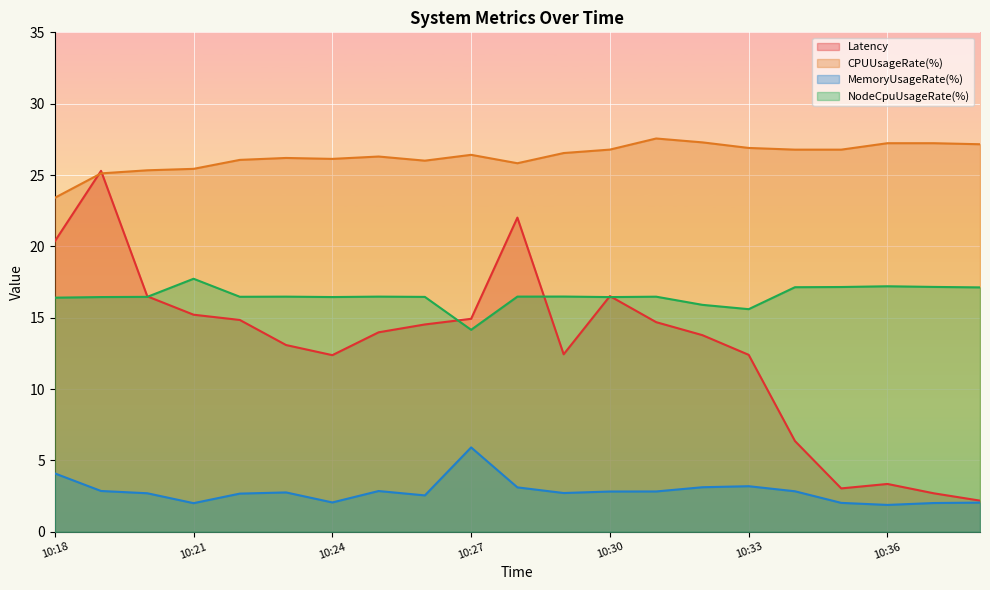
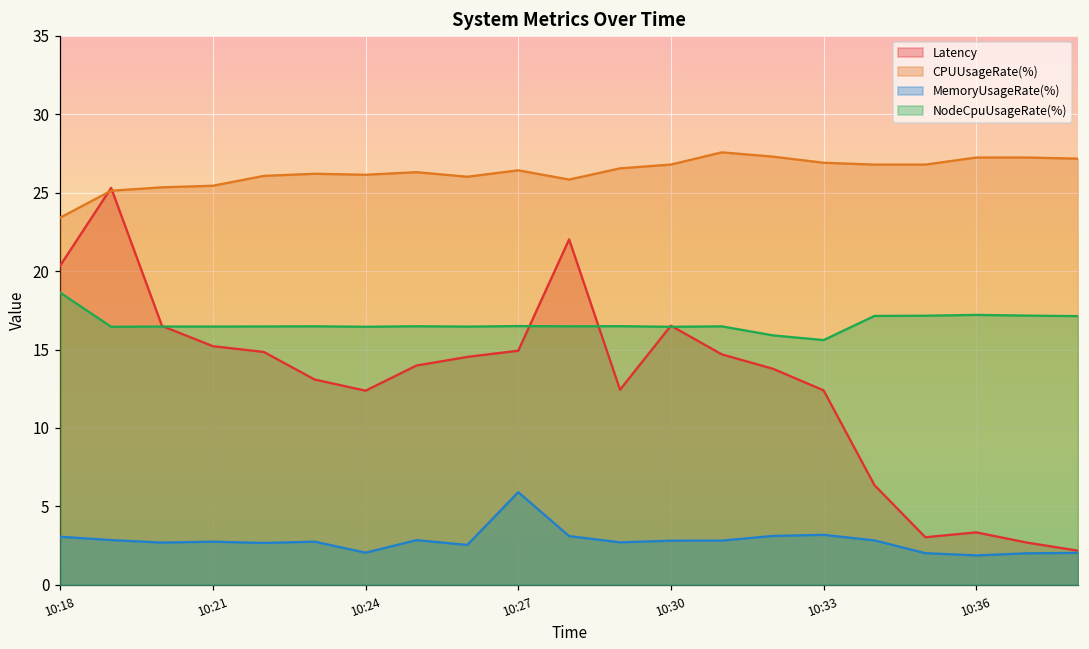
MemoryUsageRate(%), 10:18: 4.1 -> 3.1
NodeCpuUsageRate(%), 10:18: 16.4 -> 18.6
MemoryUsageRate(%), 10:21: 2.0 -> 2.8
NodeCpuUsageRate(%), 10:21: 17.7 -> 16.5
NodeCpuUsageRate(%), 10:27: 14.2 -> 16.5
